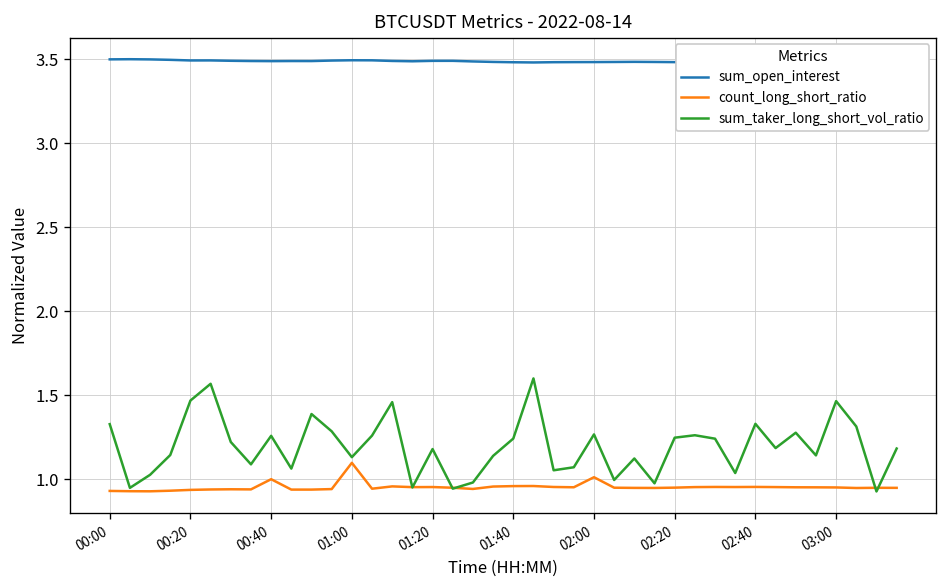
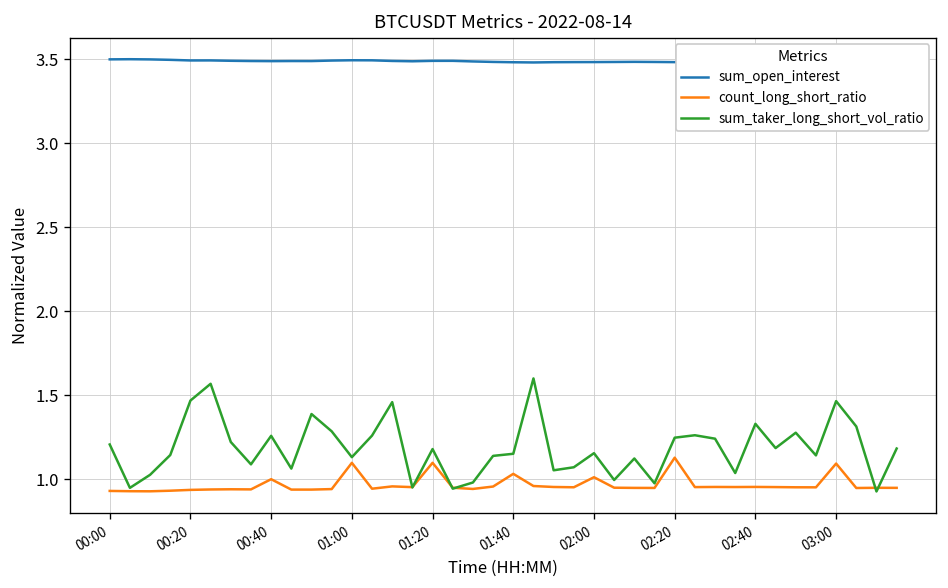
sum_taker_long_short_vol_ratio, 00:00: 1.33 -> 1.21
count_long_short_ratio, 01:20: 0.95 -> 1.10
count_long_short_ratio, 01:40: 0.96 -> 1.03
sum_taker_long_short_vol_ratio, 01:40: 1.24 -> 1.15
sum_taker_long_short_vol_ratio, 02:00: 1.27 -> 1.16
count_long_short_ratio, 02:20: 0.95 -> 1.13
count_long_short_ratio, 03:00: 0.95 -> 1.09
